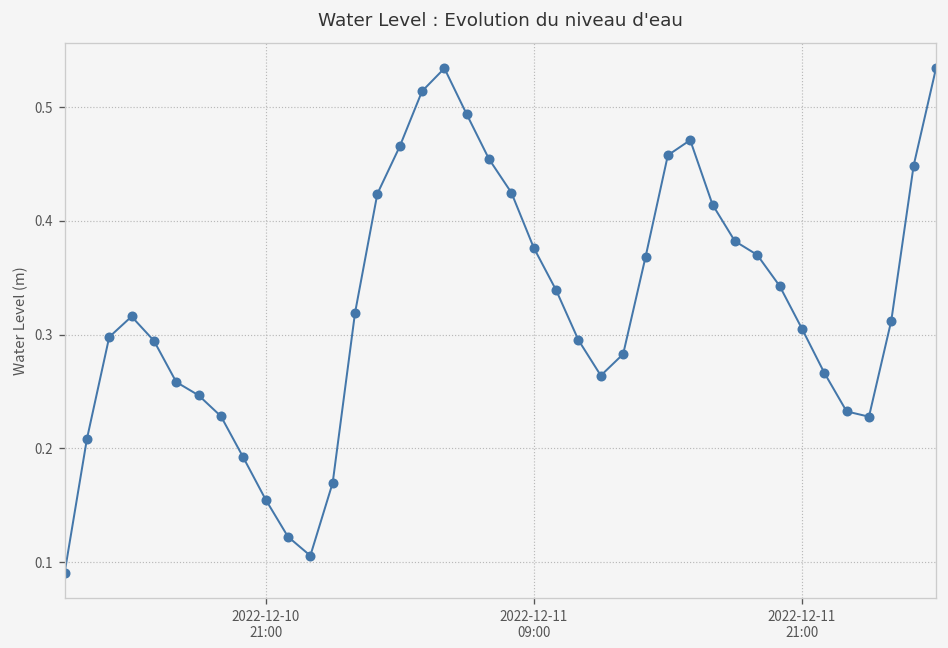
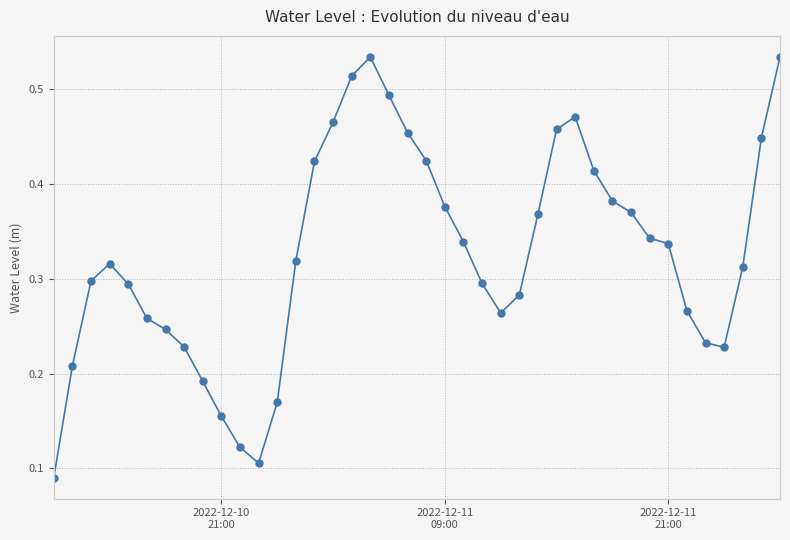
2022-12-11 21:00: 0.31 -> 0.34
